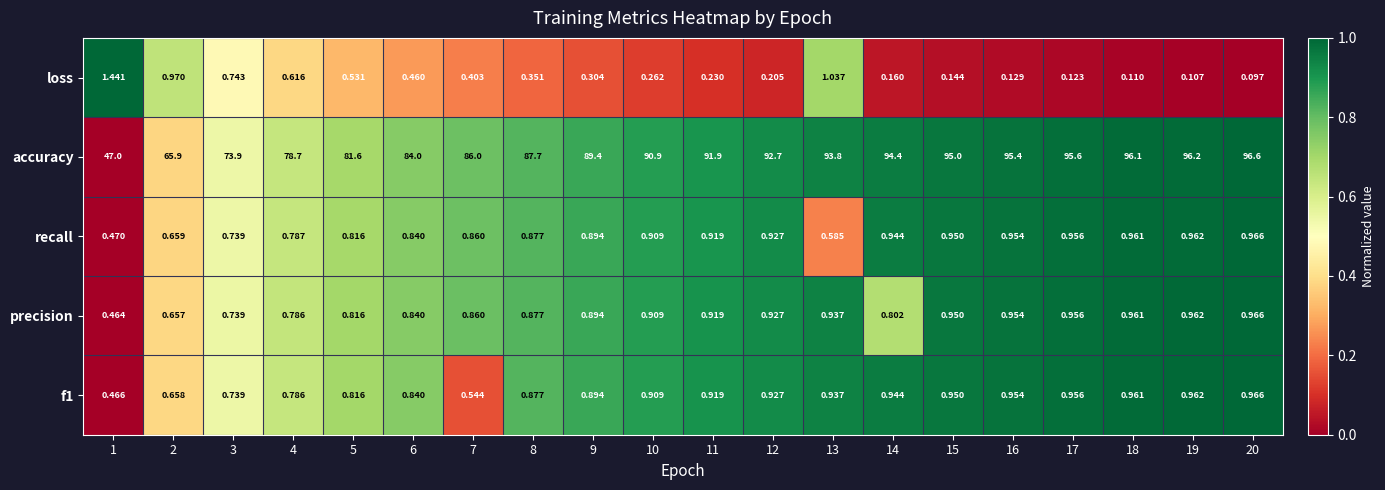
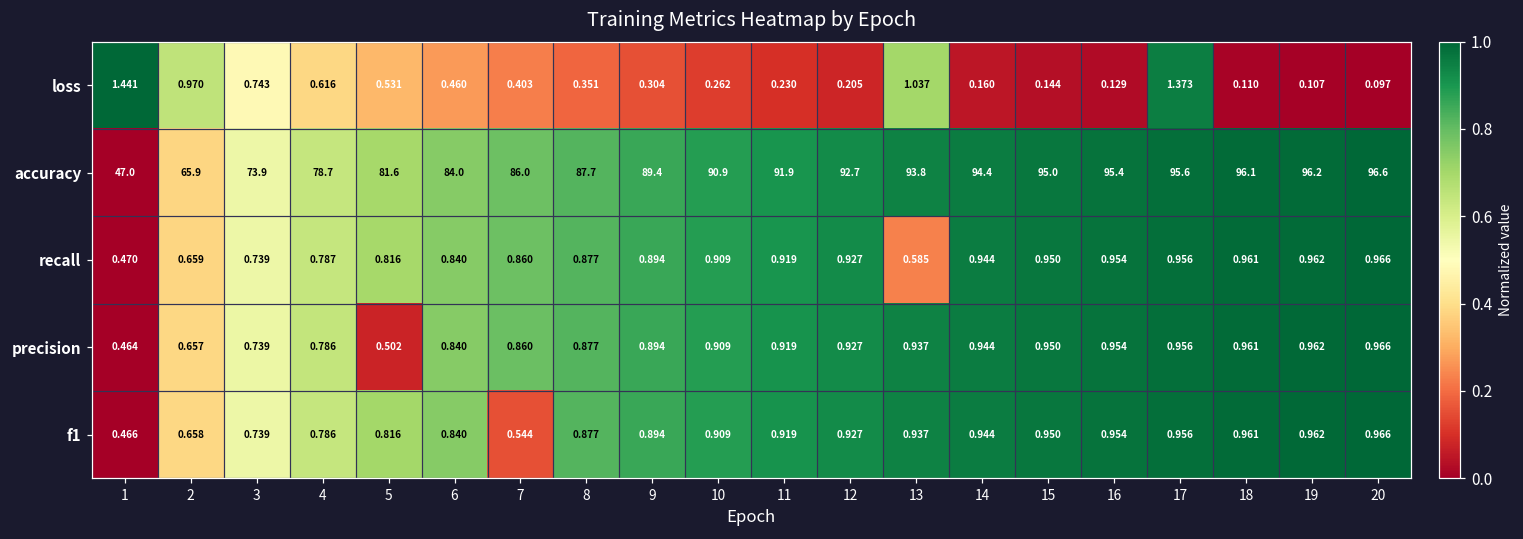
loss, 17: 0.123 -> 1.373
precision, 5: 0.816 -> 0.502
precision, 14: 0.802 -> 0.944
